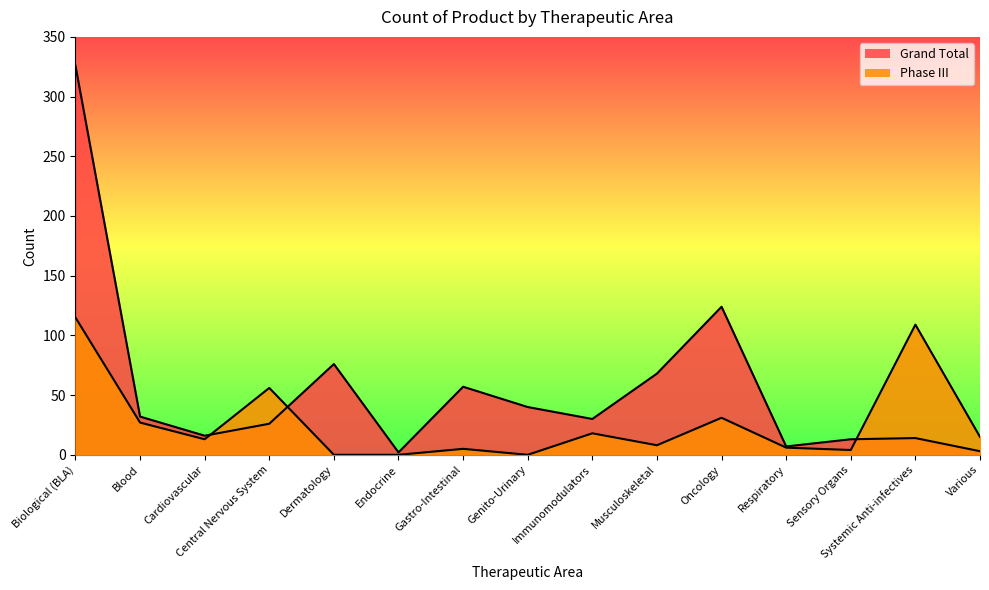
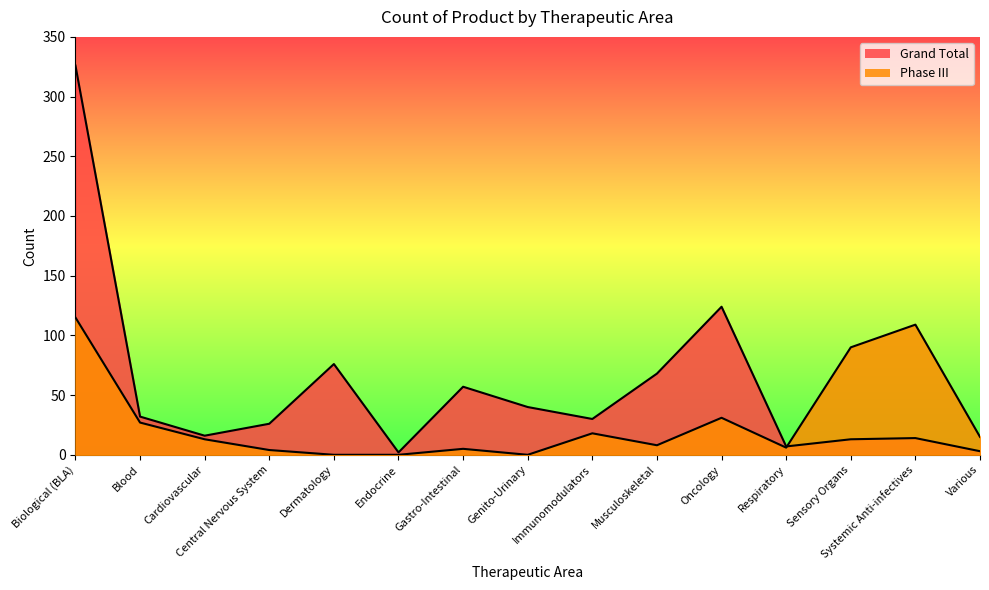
Phase III, Central Nervous System: 56 -> 4
Phase III, Sensory Organs: 4 -> 90
